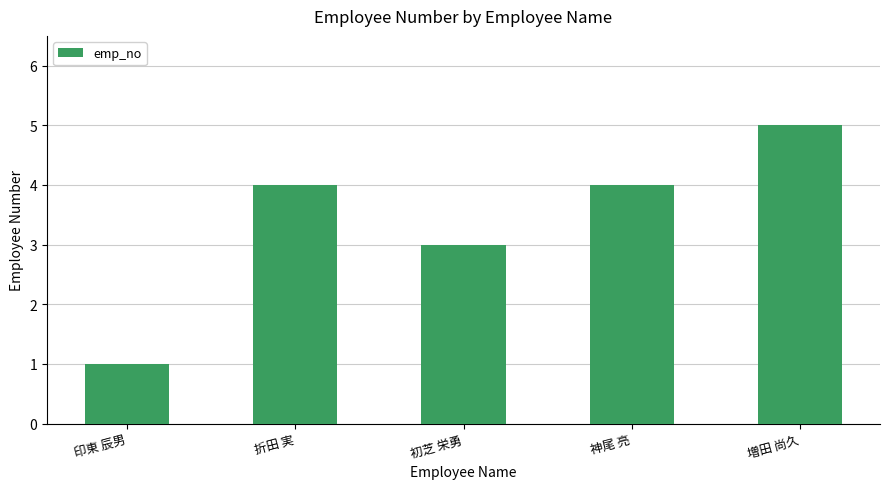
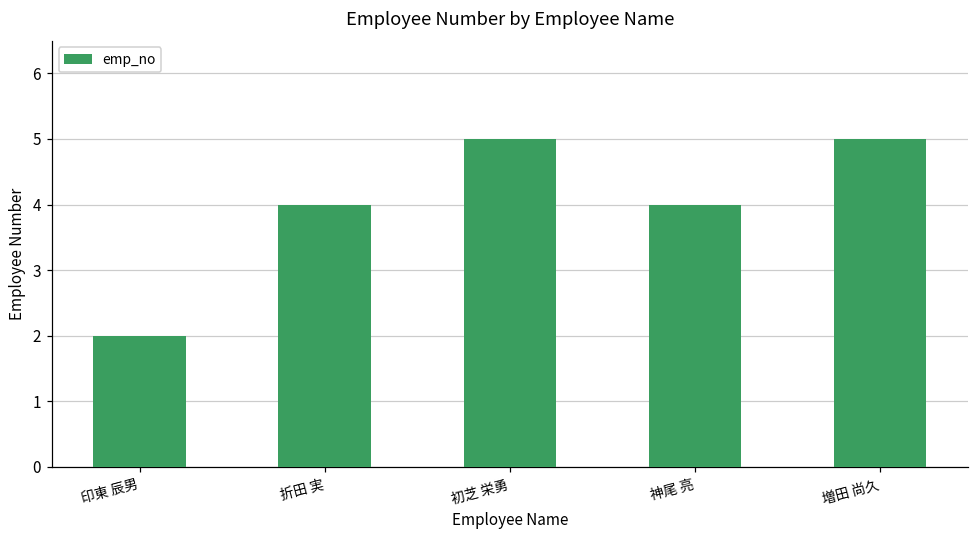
印東 辰男: 1 -> 2
初芝 栄勇: 3 -> 5
